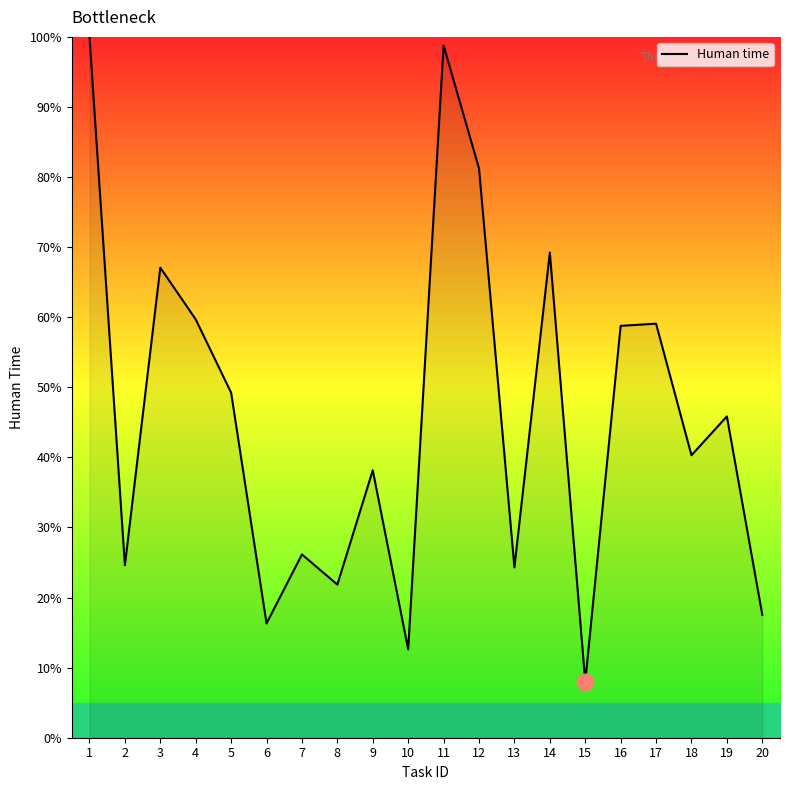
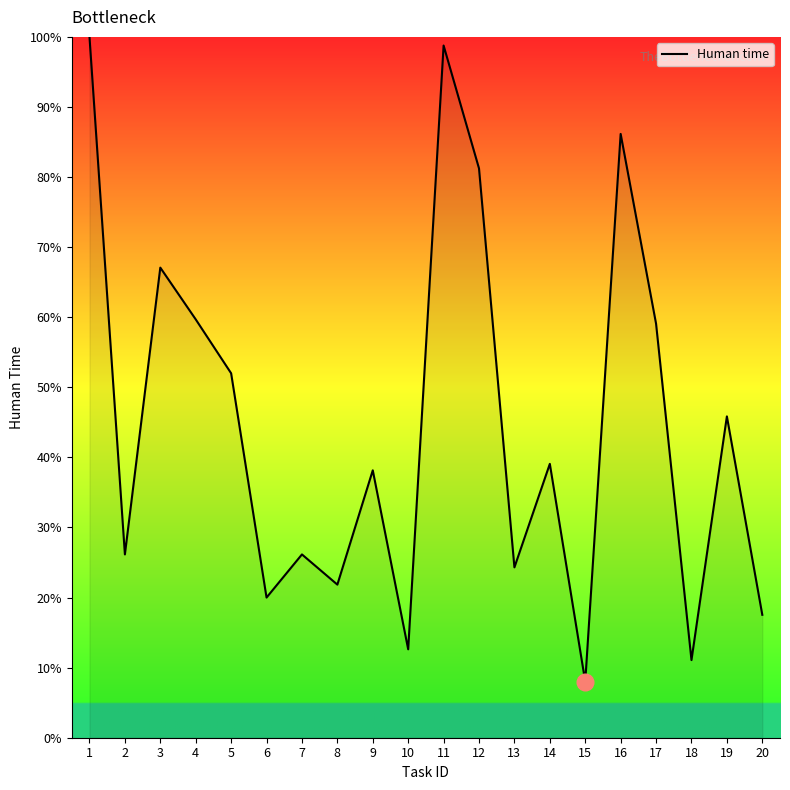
Human time, 2: 25% -> 26%
Human time, 5: 49% -> 52%
Human time, 6: 16% -> 20%
Human time, 14: 69% -> 39%
Human time, 16: 59% -> 86%
Human time, 18: 40% -> 11%
